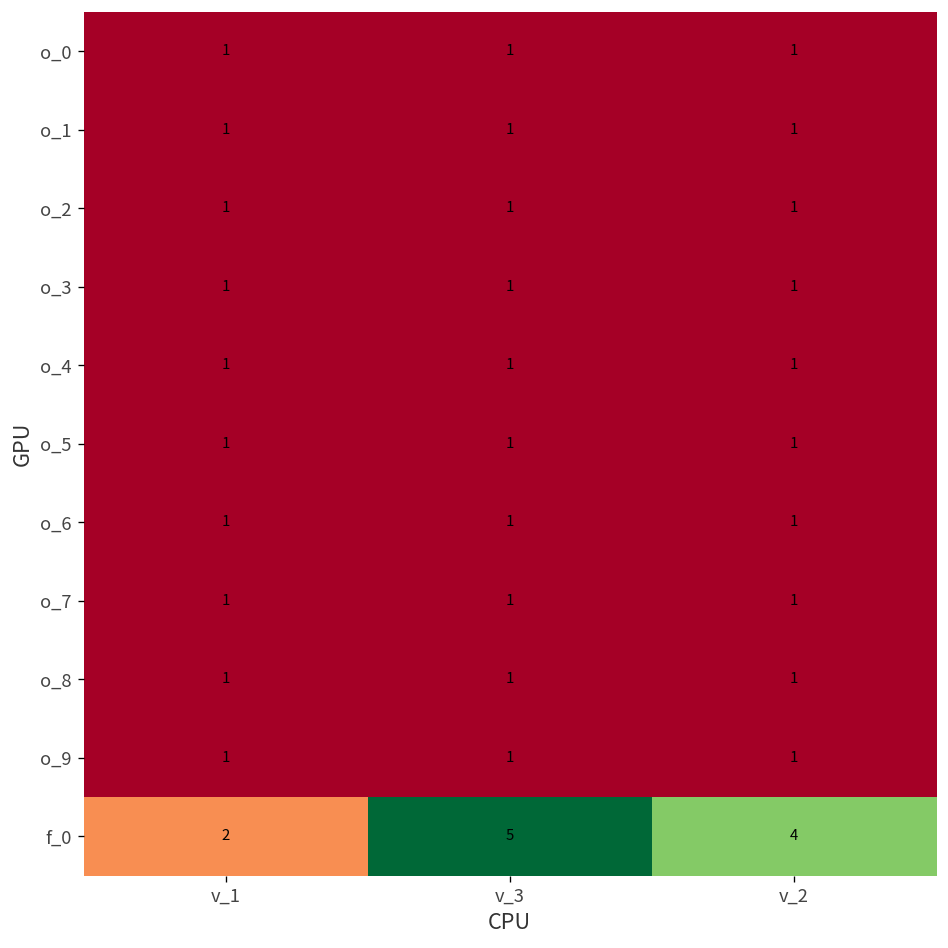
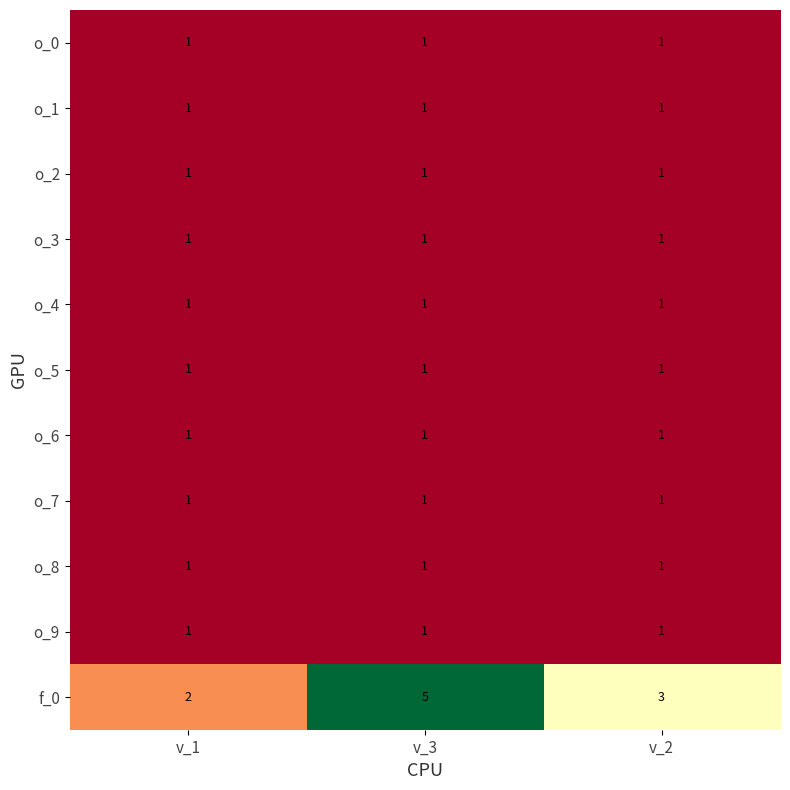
f_0, v_2: 4 -> 3
